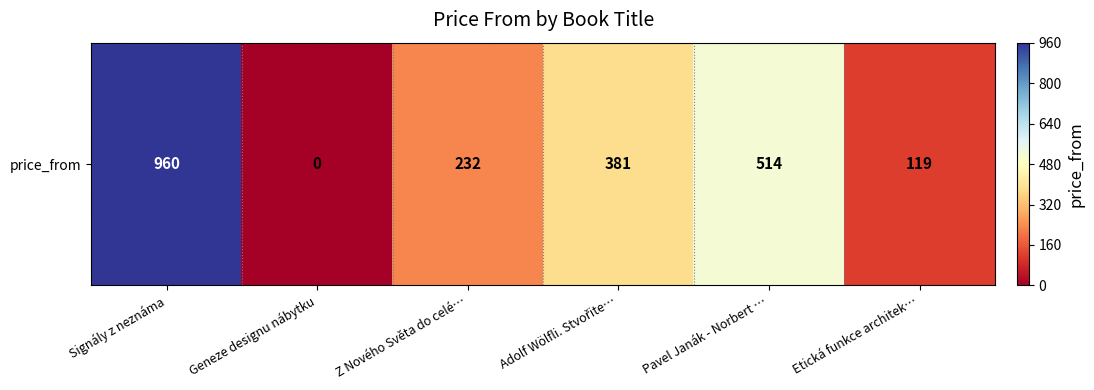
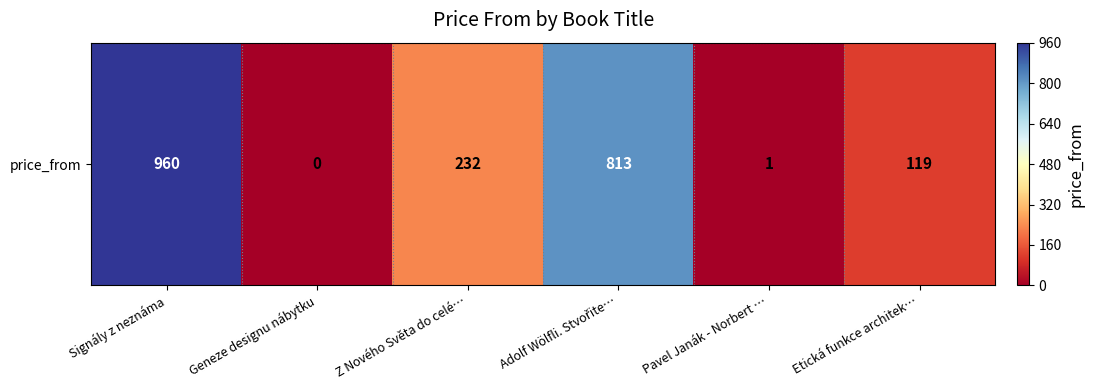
price_from, Adolf Wölfli. Stvořite…: 381 -> 813
price_from, Pavel Janák - Norbert …: 514 -> 1
